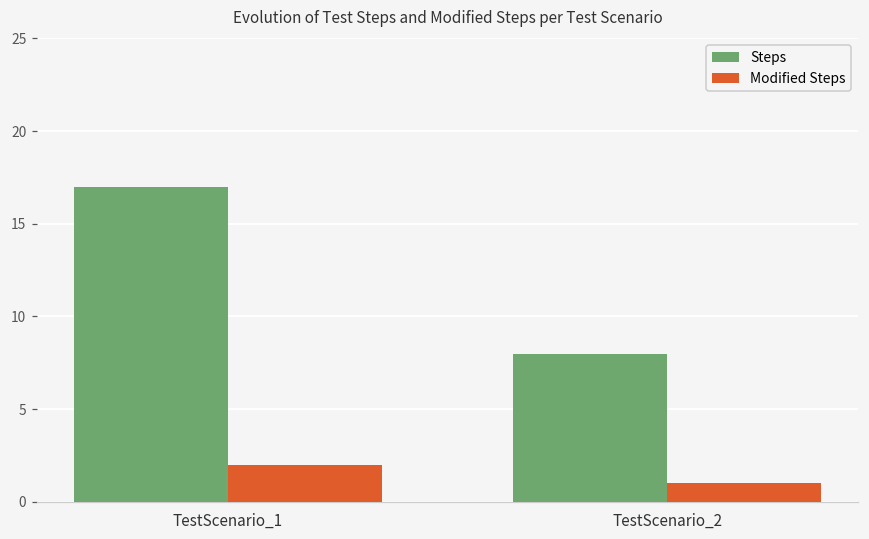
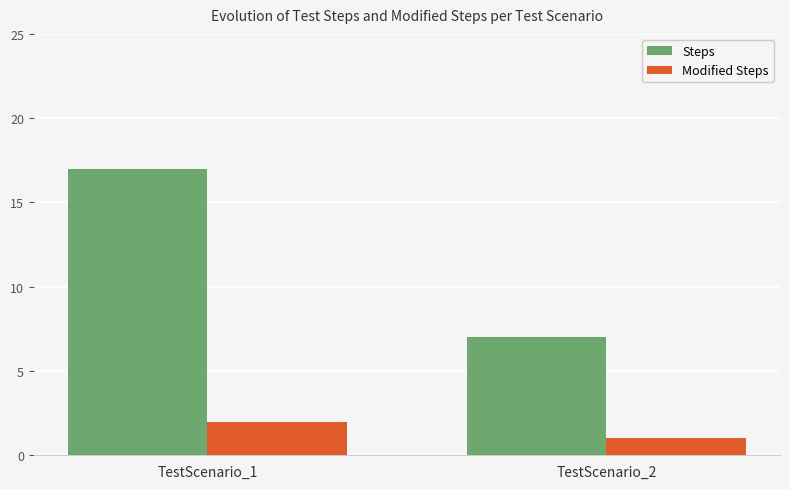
Steps, TestScenario_2: 8 -> 7
